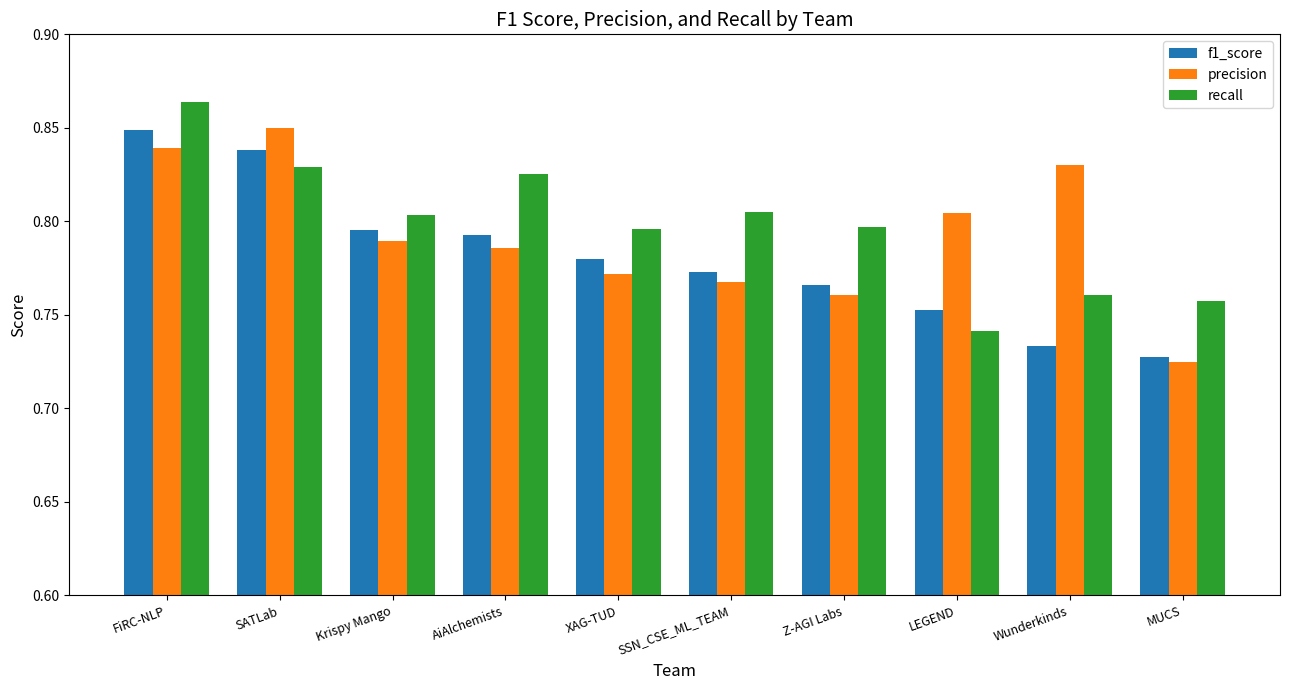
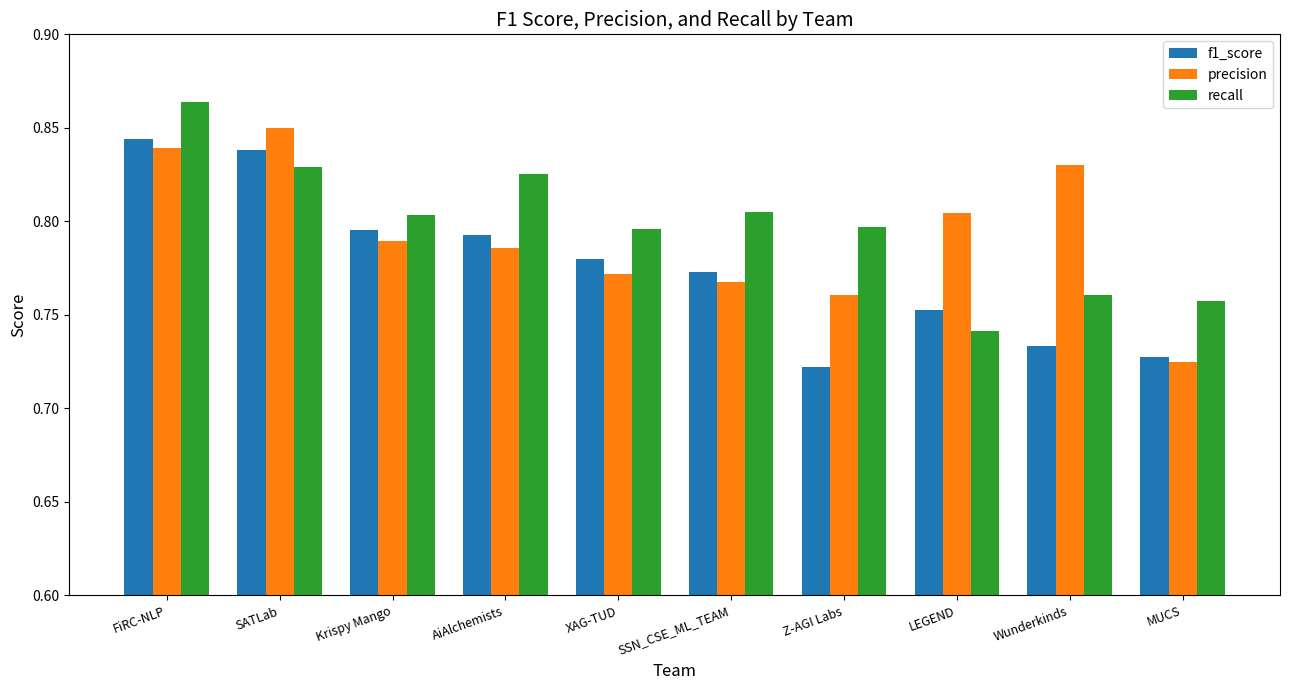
f1_score, FiRC-NLP: 0.849 -> 0.844
f1_score, Z-AGI Labs: 0.766 -> 0.722
